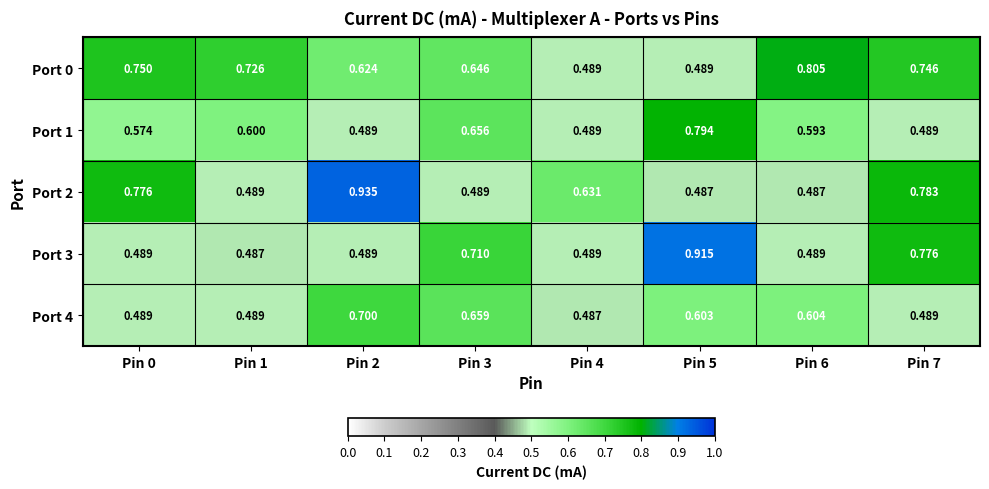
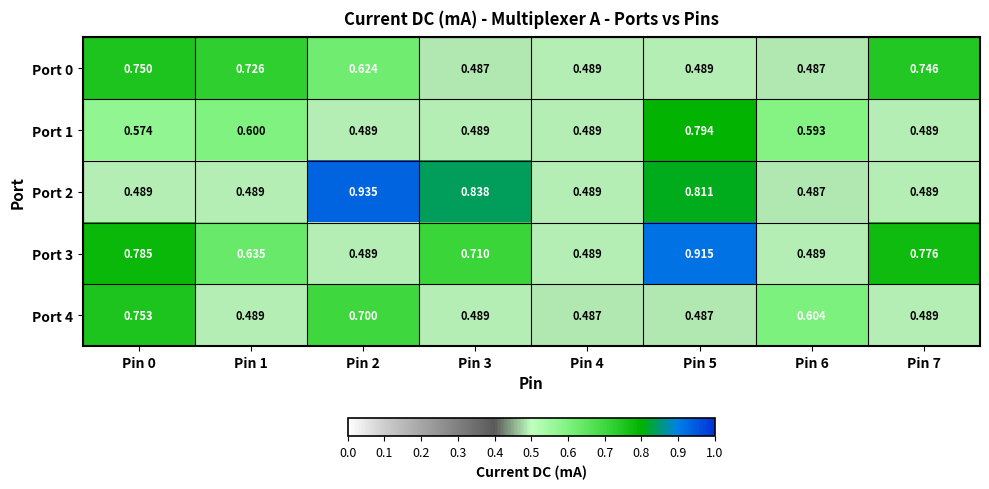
Port 0, Pin 3: 0.646 -> 0.487
Port 0, Pin 6: 0.805 -> 0.487
Port 1, Pin 3: 0.656 -> 0.489
Port 2, Pin 0: 0.776 -> 0.489
Port 2, Pin 3: 0.489 -> 0.838
Port 2, Pin 4: 0.631 -> 0.489
Port 2, Pin 5: 0.487 -> 0.811
Port 2, Pin 7: 0.783 -> 0.489
Port 3, Pin 0: 0.489 -> 0.785
Port 3, Pin 1: 0.487 -> 0.635
Port 4, Pin 0: 0.489 -> 0.753
Port 4, Pin 3: 0.659 -> 0.489
Port 4, Pin 5: 0.603 -> 0.487
